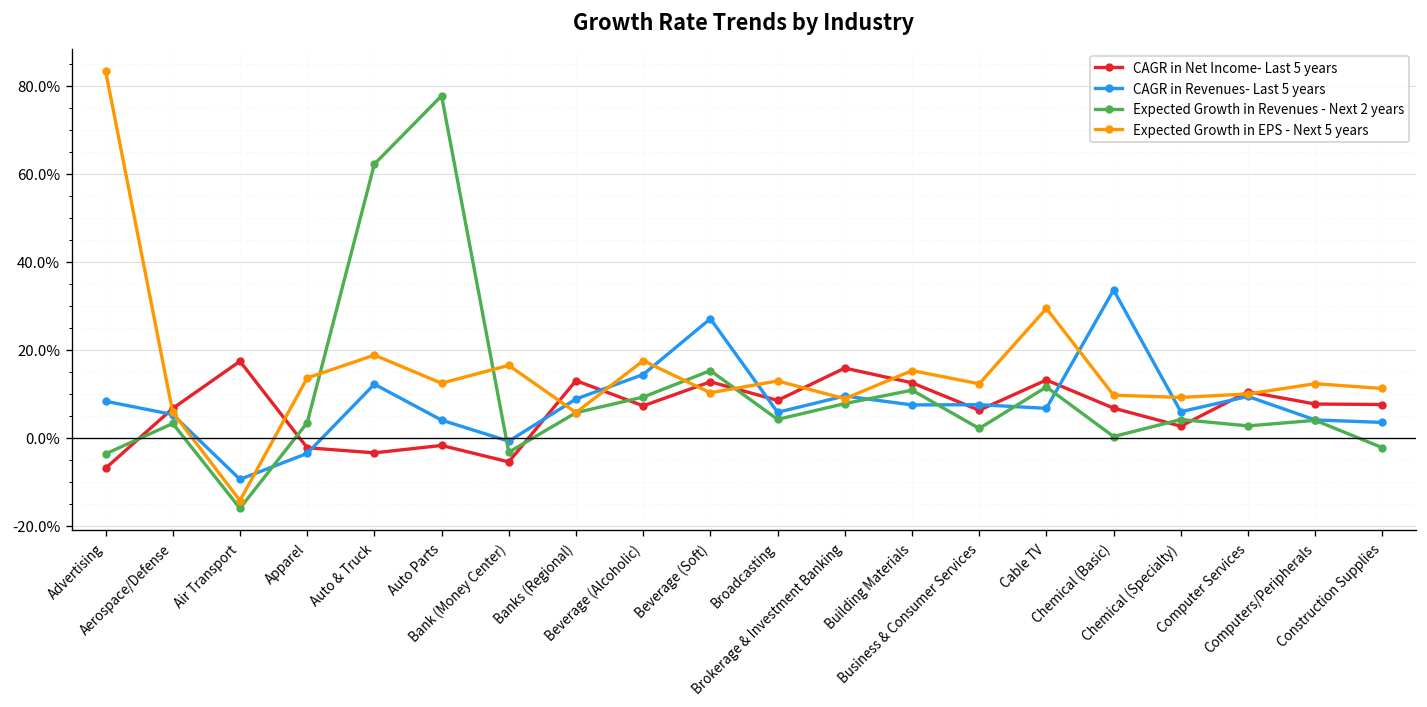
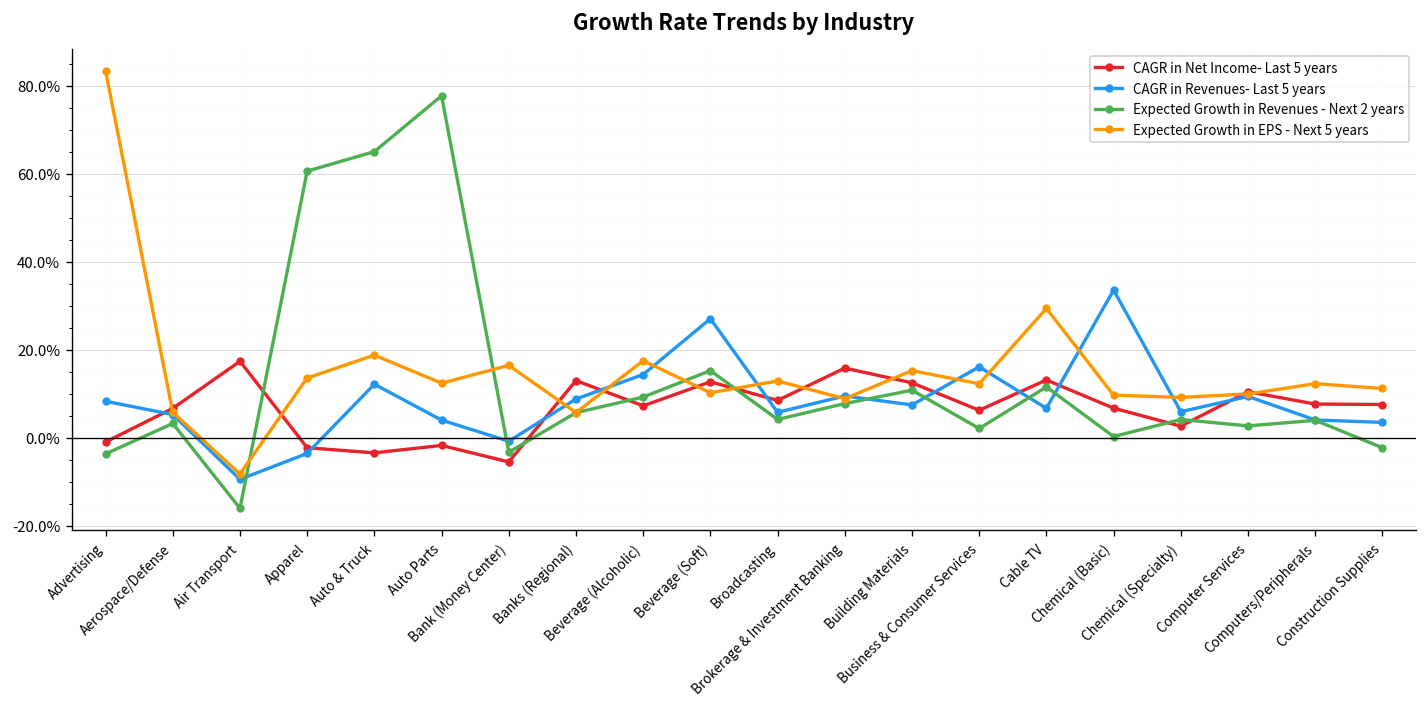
CAGR in Net Income- Last 5 years, Advertising: -7% -> -1%
Expected Growth in EPS - Next 5 years, Air Transport: -14% -> -8%
Expected Growth in Revenues - Next 2 years, Apparel: 3% -> 61%
Expected Growth in Revenues - Next 2 years, Auto & Truck: 62% -> 65%
CAGR in Revenues- Last 5 years, Business & Consumer Services: 8% -> 16%
